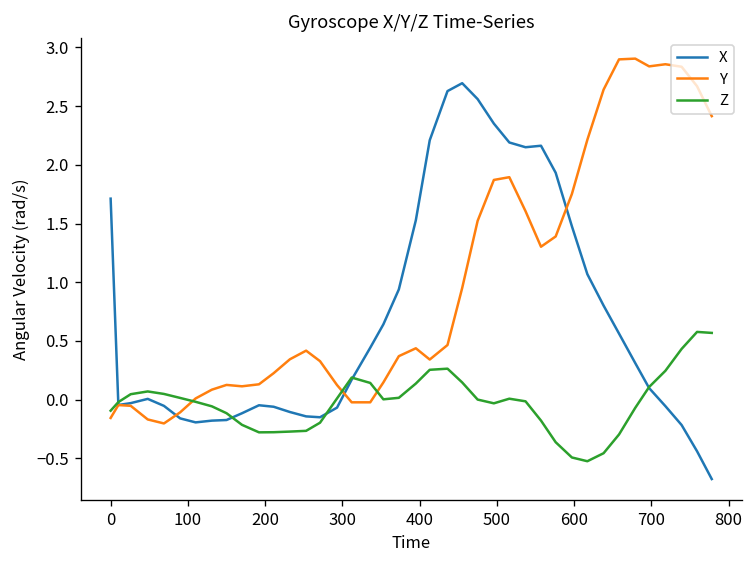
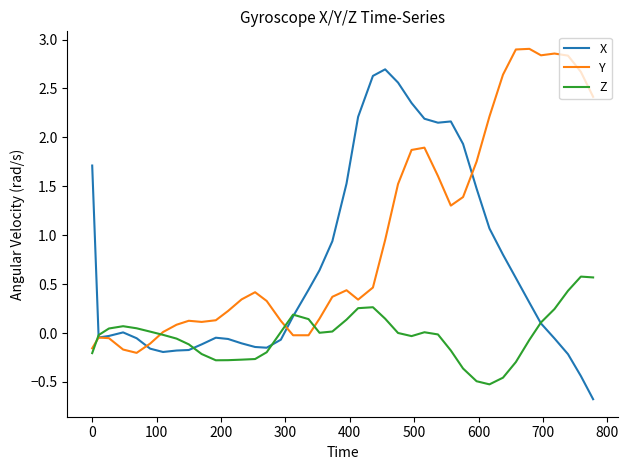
Z, 0: -0.1 -> -0.2
